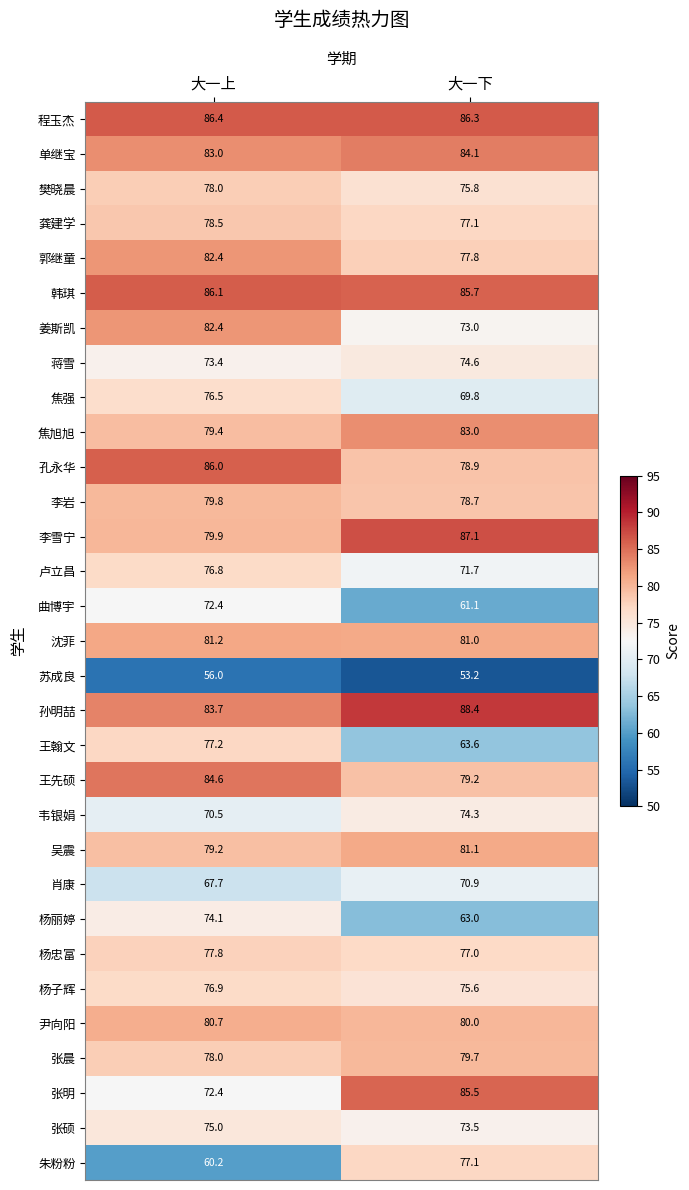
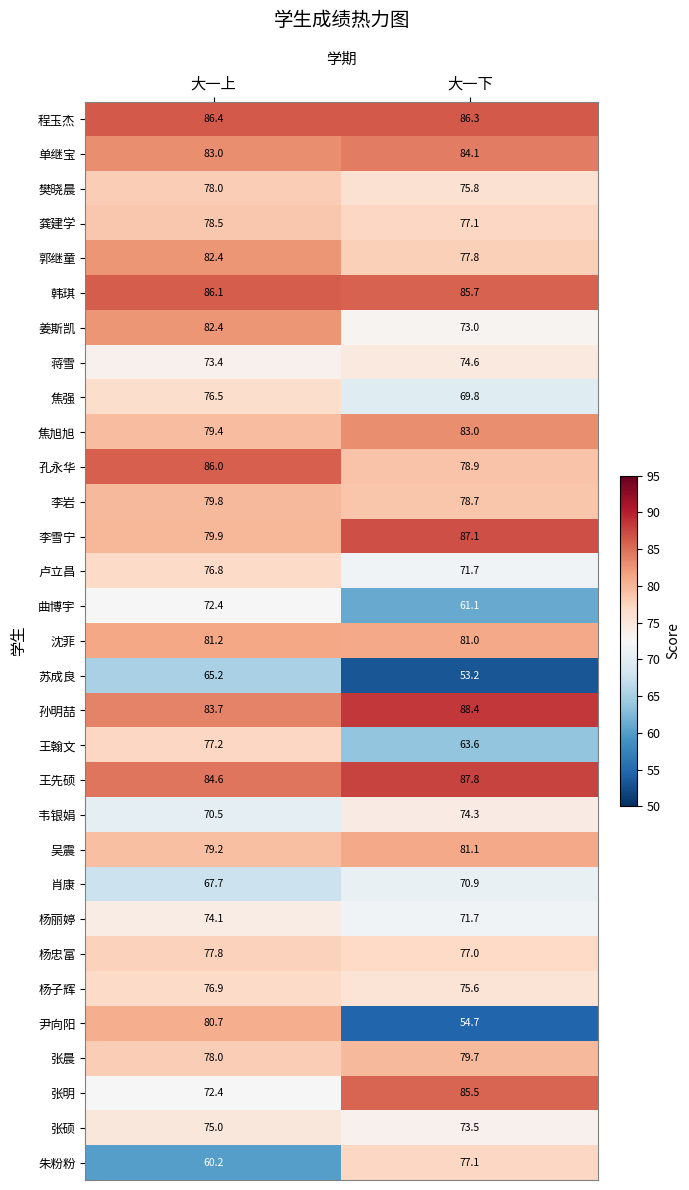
苏成良, 大一上: 56.0 -> 65.2
王先硕, 大一下: 79.2 -> 87.8
杨丽婷, 大一下: 63.0 -> 71.7
尹向阳, 大一下: 80.0 -> 54.7
